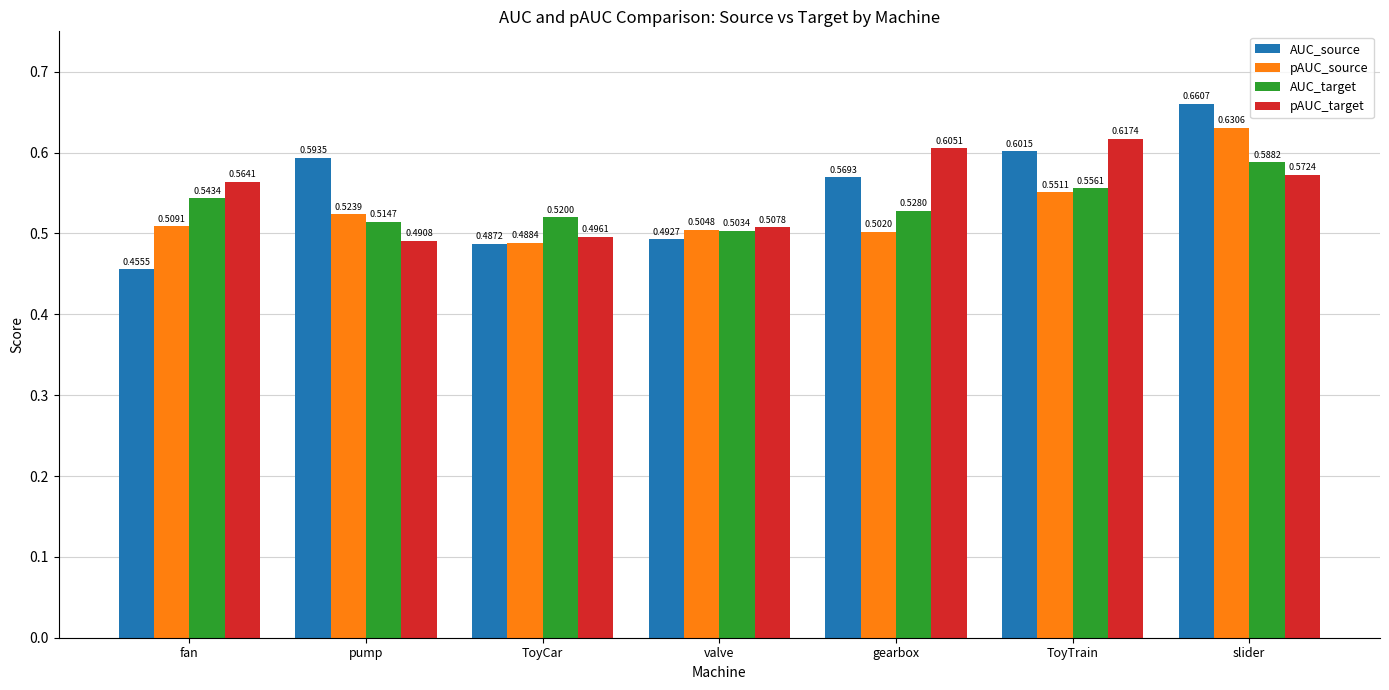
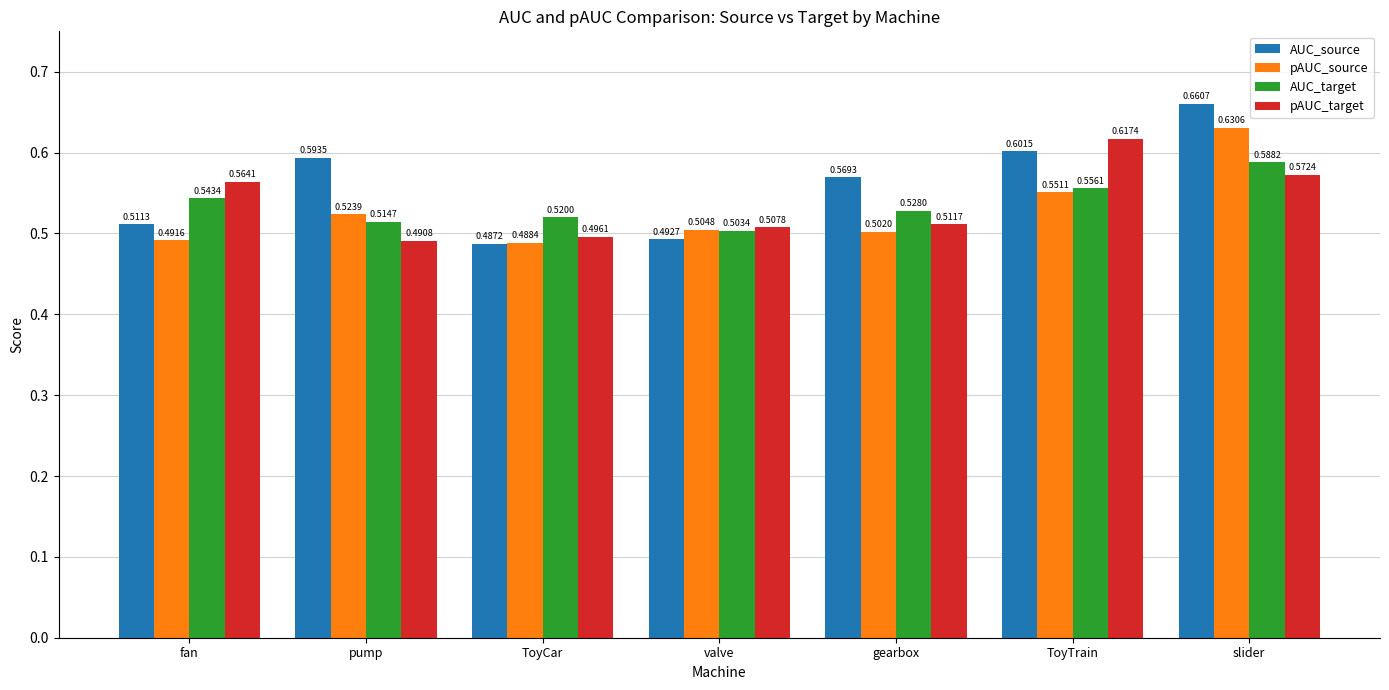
AUC_source, fan: 0.4555 -> 0.5113
pAUC_source, fan: 0.5091 -> 0.4916
pAUC_target, gearbox: 0.6051 -> 0.5117
